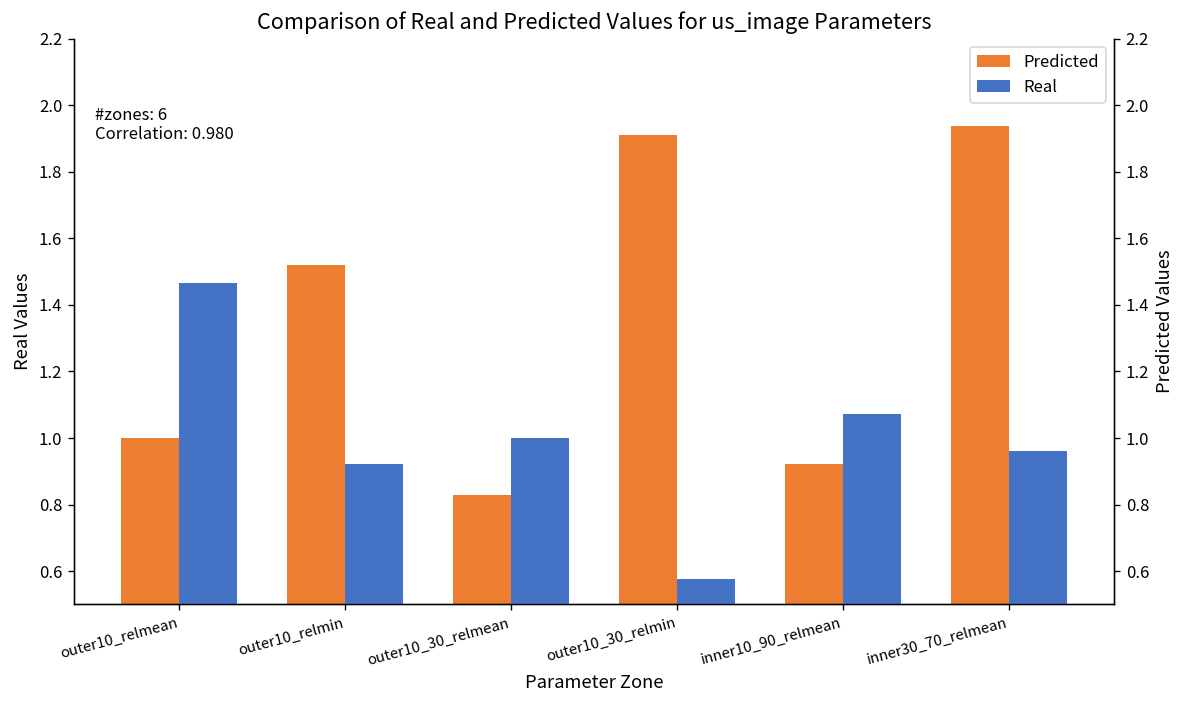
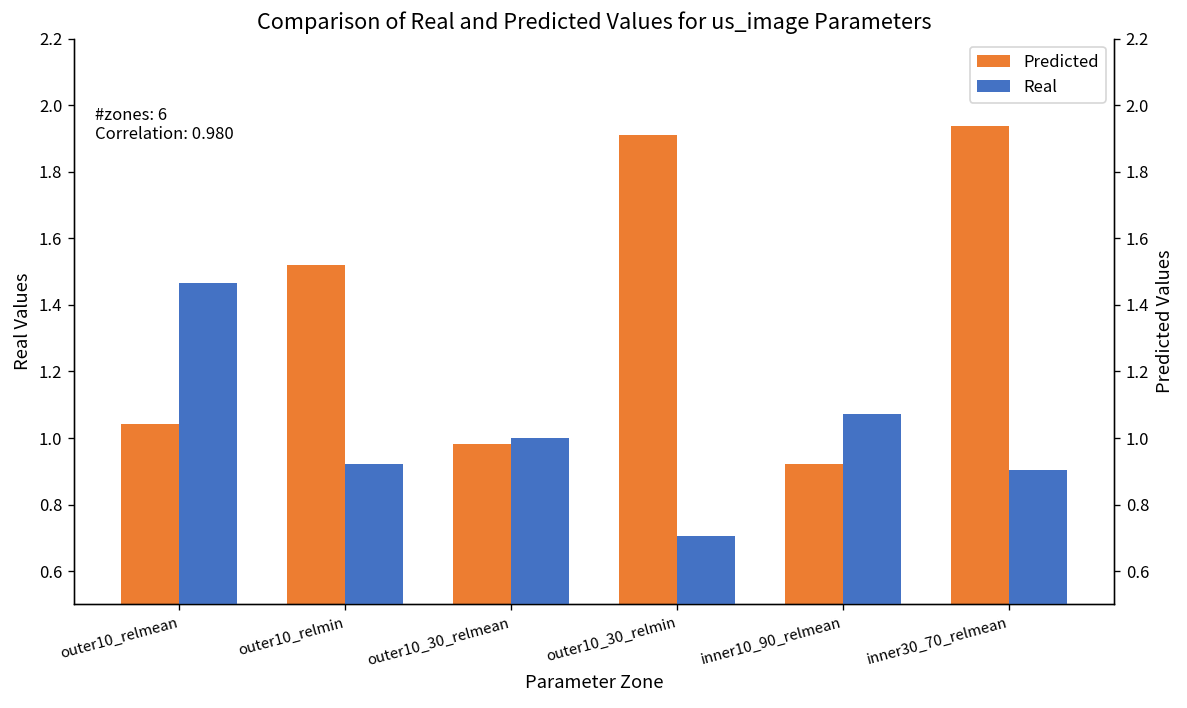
Predicted, outer10_relmean: 1.00 -> 1.04
Predicted, outer10_30_relmean: 0.83 -> 0.98
Real, outer10_30_relmin: 0.58 -> 0.71
Real, inner30_70_relmean: 0.96 -> 0.90
